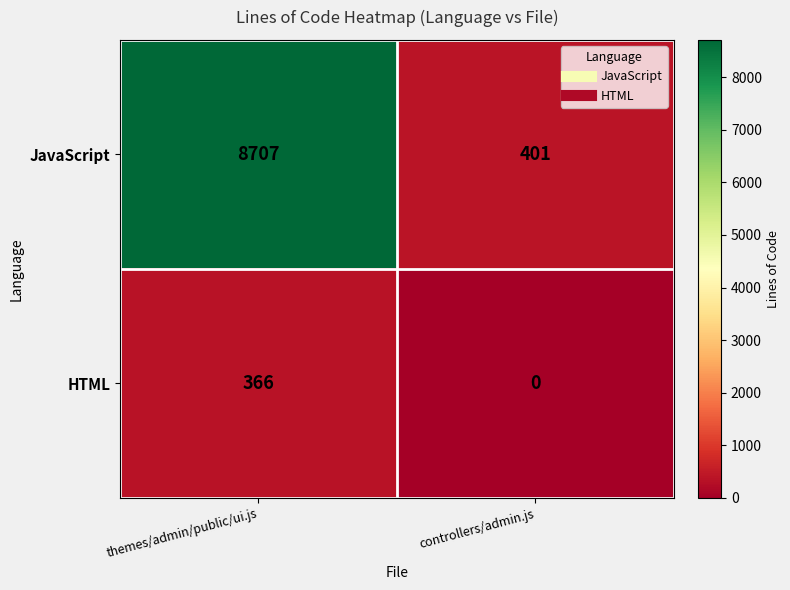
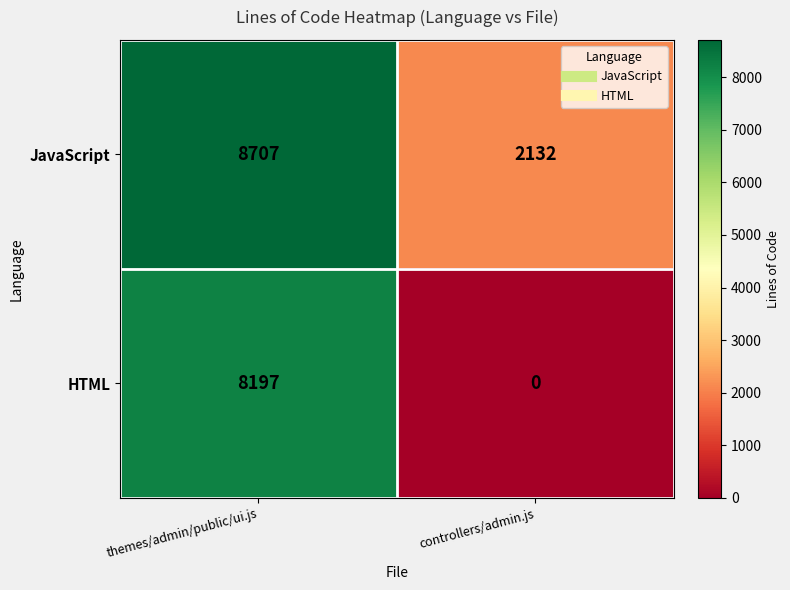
JavaScript, controllers/admin.js: 401 -> 2132
HTML, themes/admin/public/ui.js: 366 -> 8197
